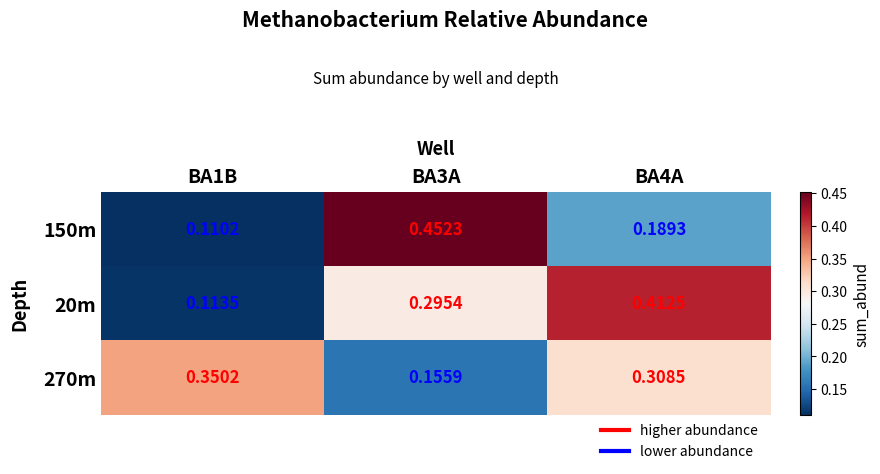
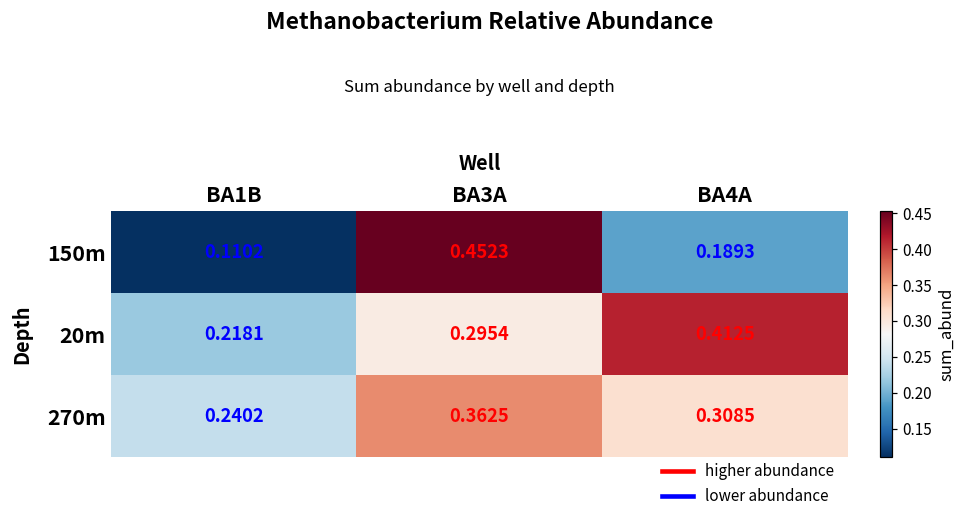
20m, BA1B: 0.1135 -> 0.2181
270m, BA1B: 0.3502 -> 0.2402
270m, BA3A: 0.1559 -> 0.3625
